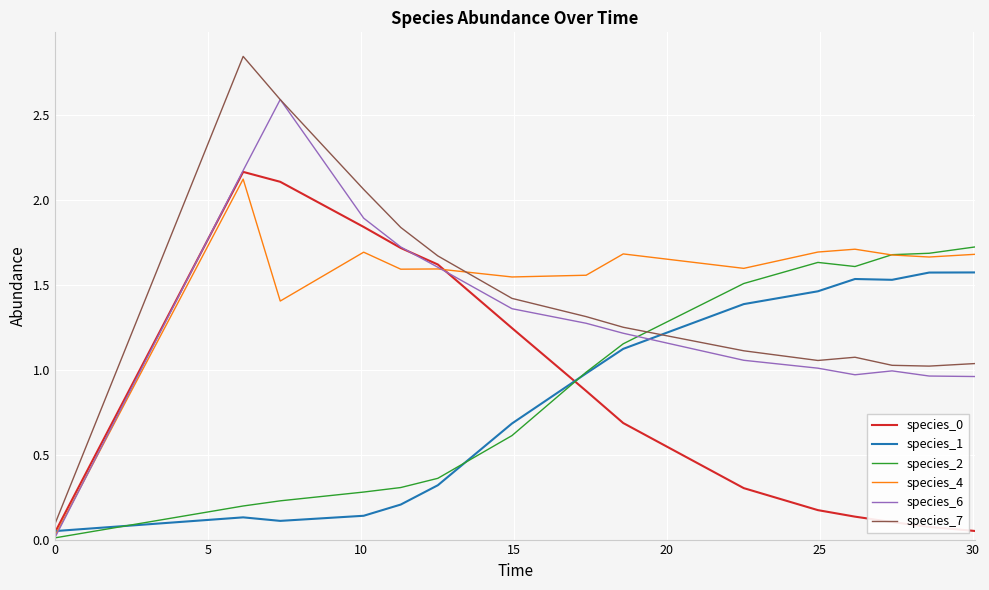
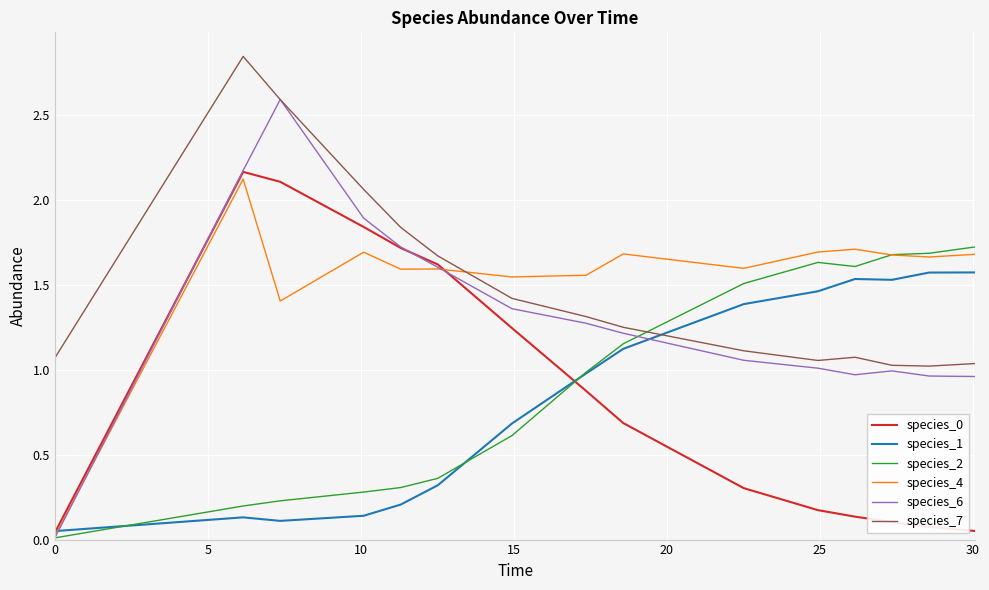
species_7, 0: 0.09 -> 1.07
